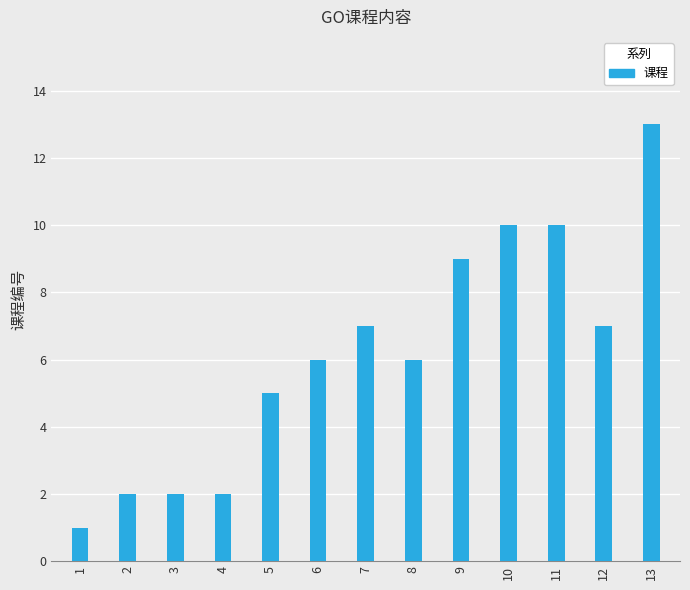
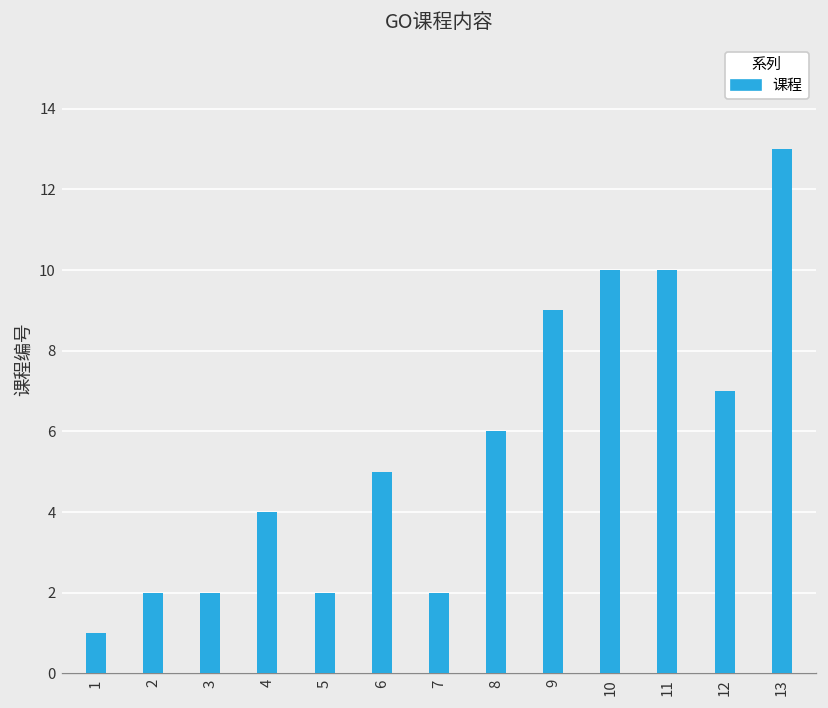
4: 2 -> 4
5: 5 -> 2
6: 6 -> 5
7: 7 -> 2
